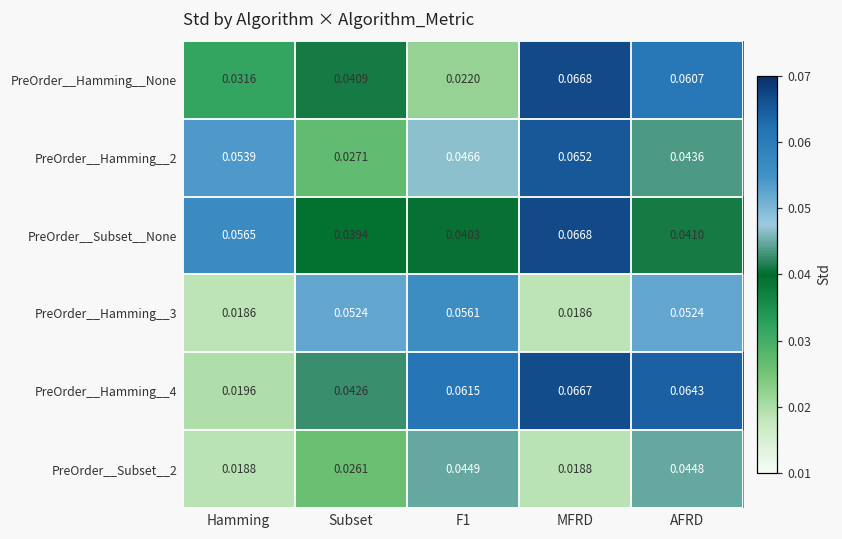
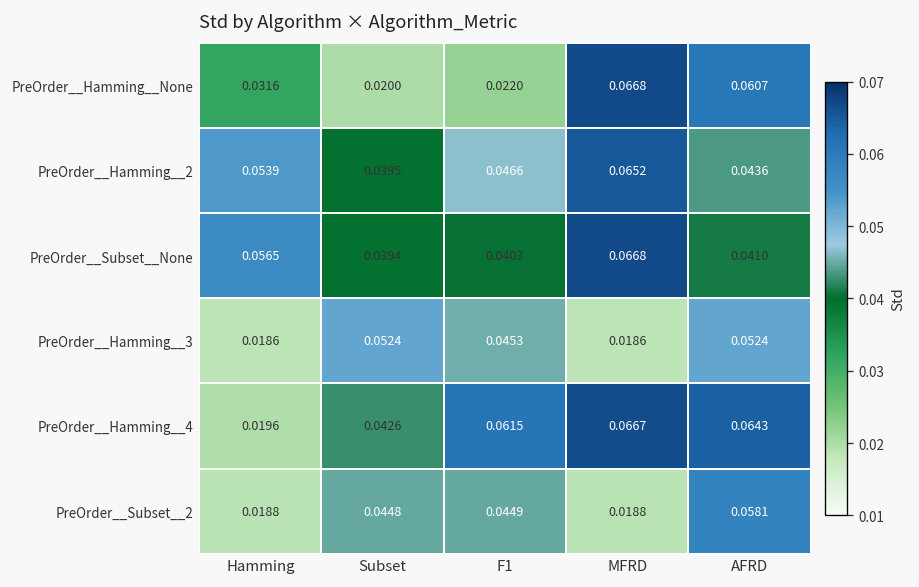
PreOrder__Hamming__None, Subset: 0.0409 -> 0.0200
PreOrder__Hamming__2, Subset: 0.0271 -> 0.0395
PreOrder__Hamming__3, F1: 0.0561 -> 0.0453
PreOrder__Subset__2, Subset: 0.0261 -> 0.0448
PreOrder__Subset__2, AFRD: 0.0448 -> 0.0581
